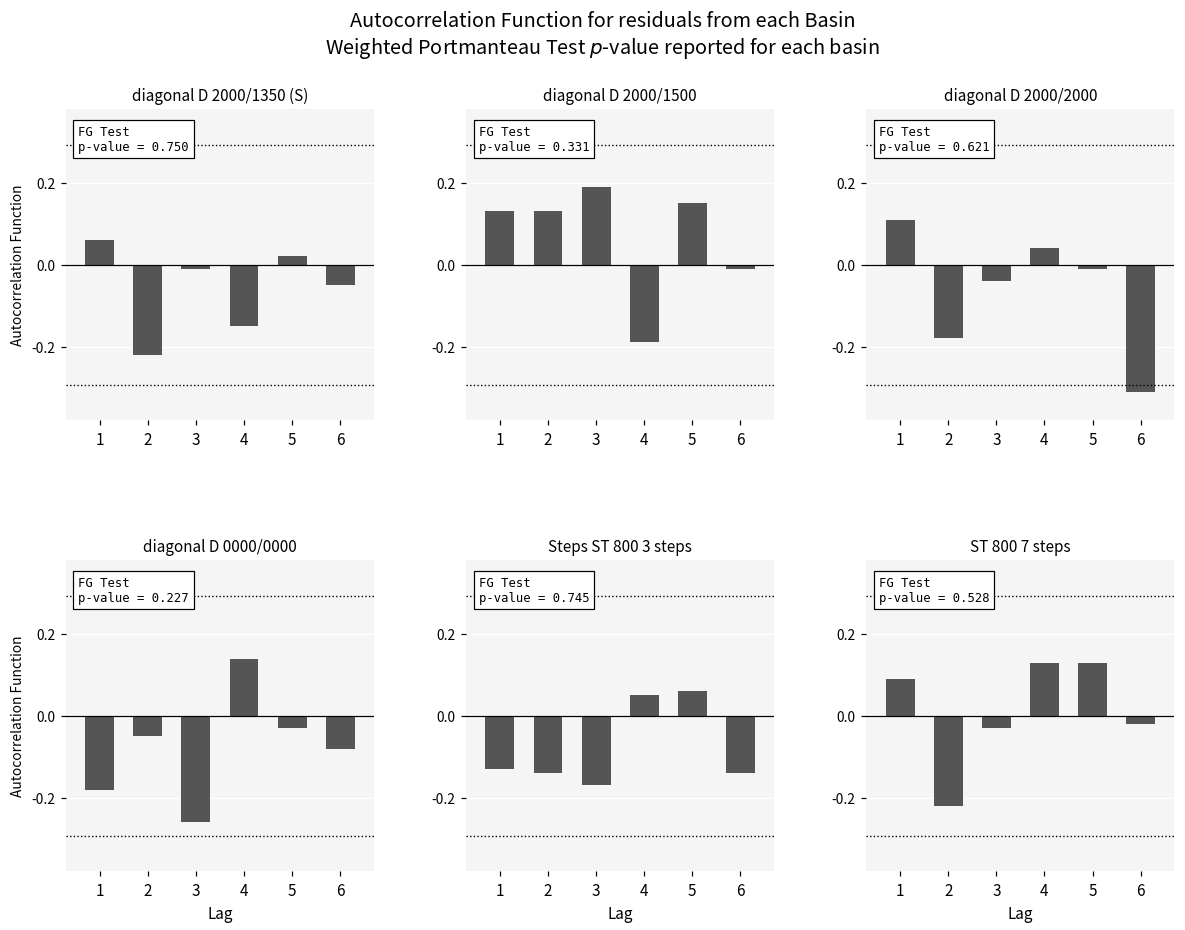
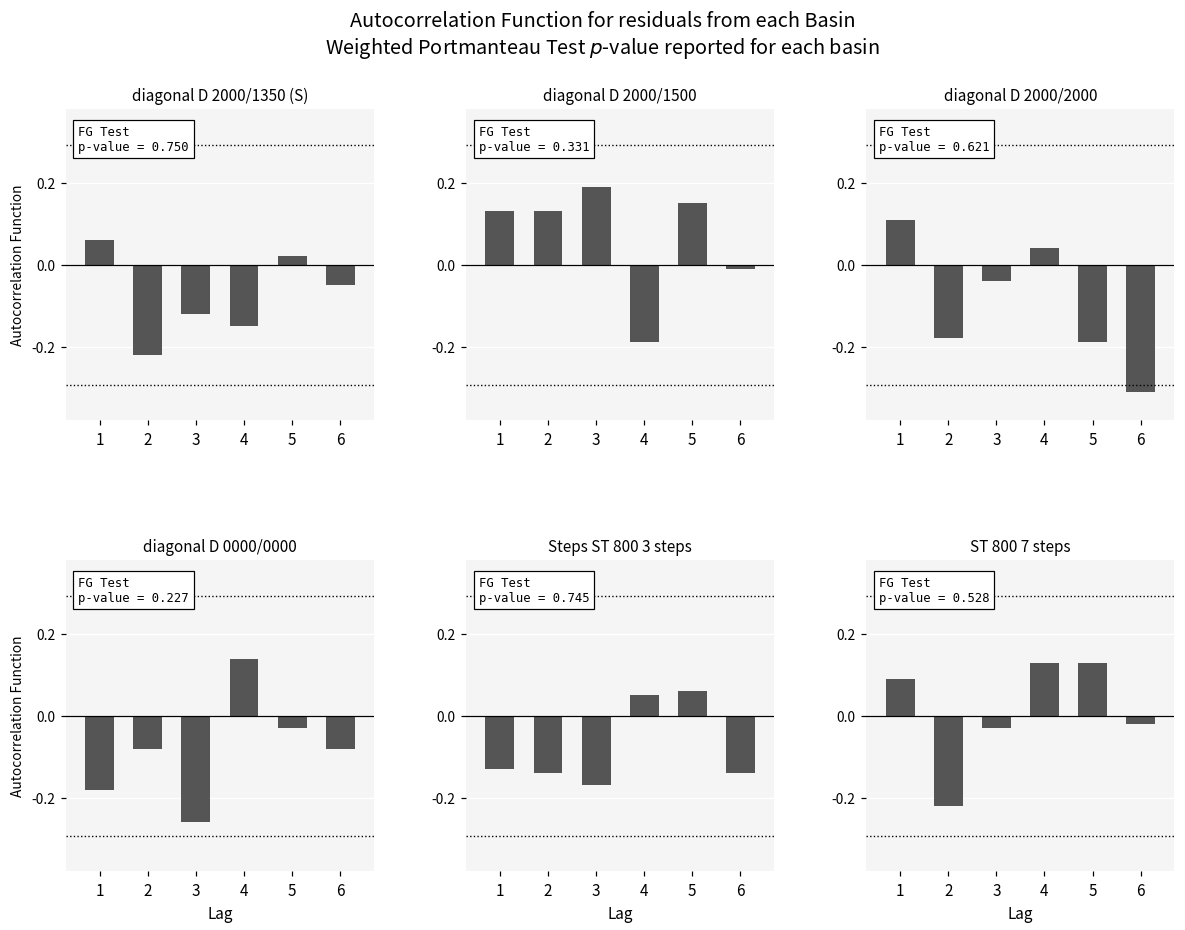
diagonal D 2000/1350 (S), 3: -0.01 -> -0.12
diagonal D 2000/2000, 5: -0.01 -> -0.19
diagonal D 0000/0000, 2: -0.05 -> -0.08
